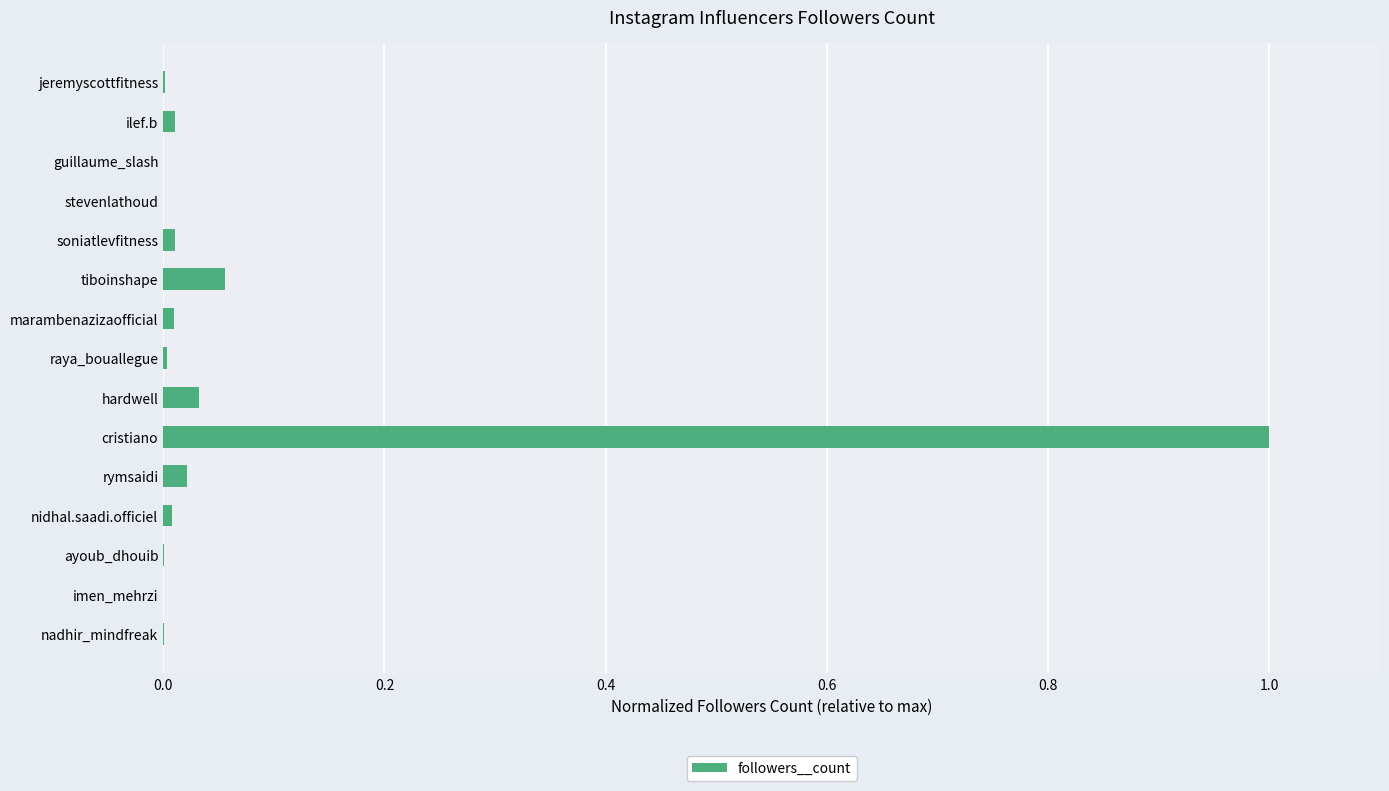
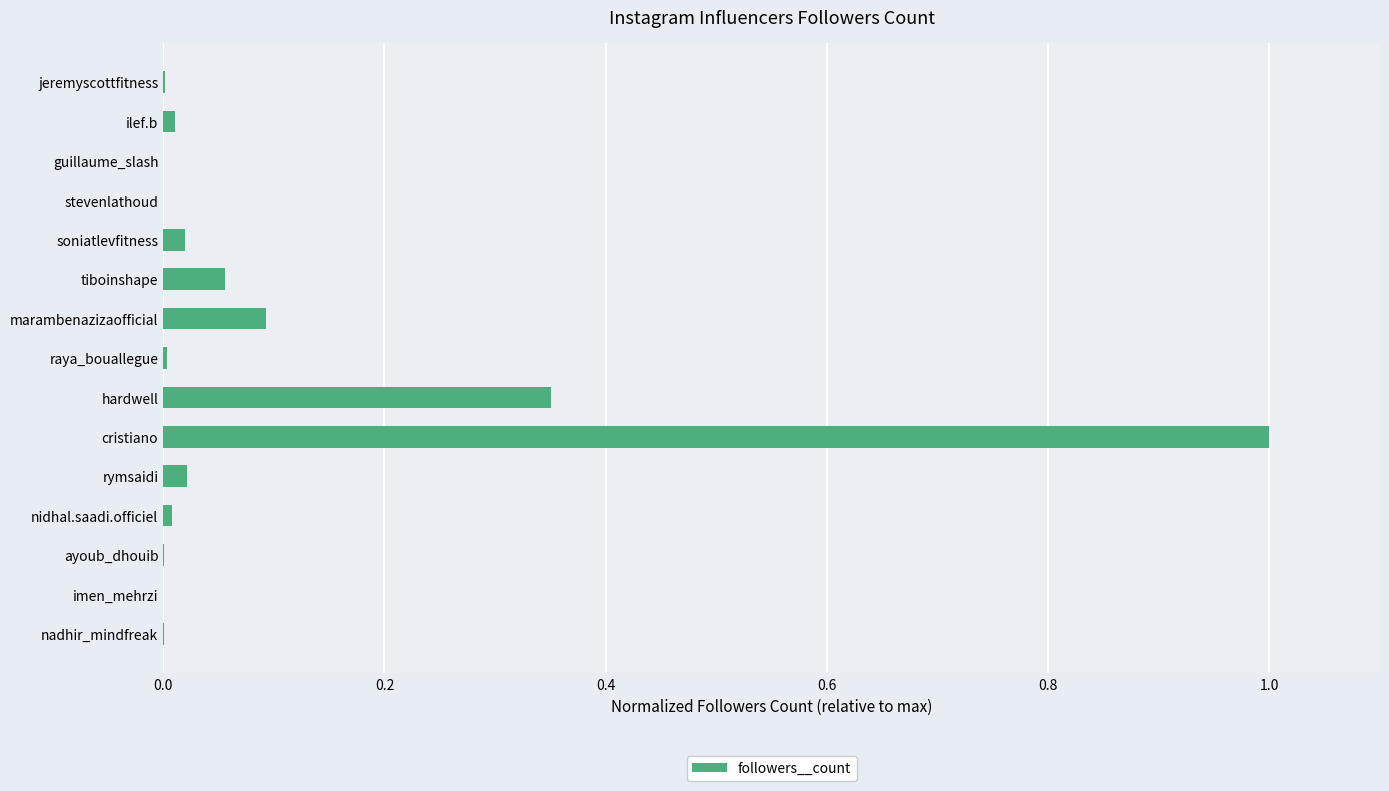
soniatlevfitness: 0.011 -> 0.020
marambenazizaofficial: 0.009 -> 0.093
hardwell: 0.032 -> 0.350
